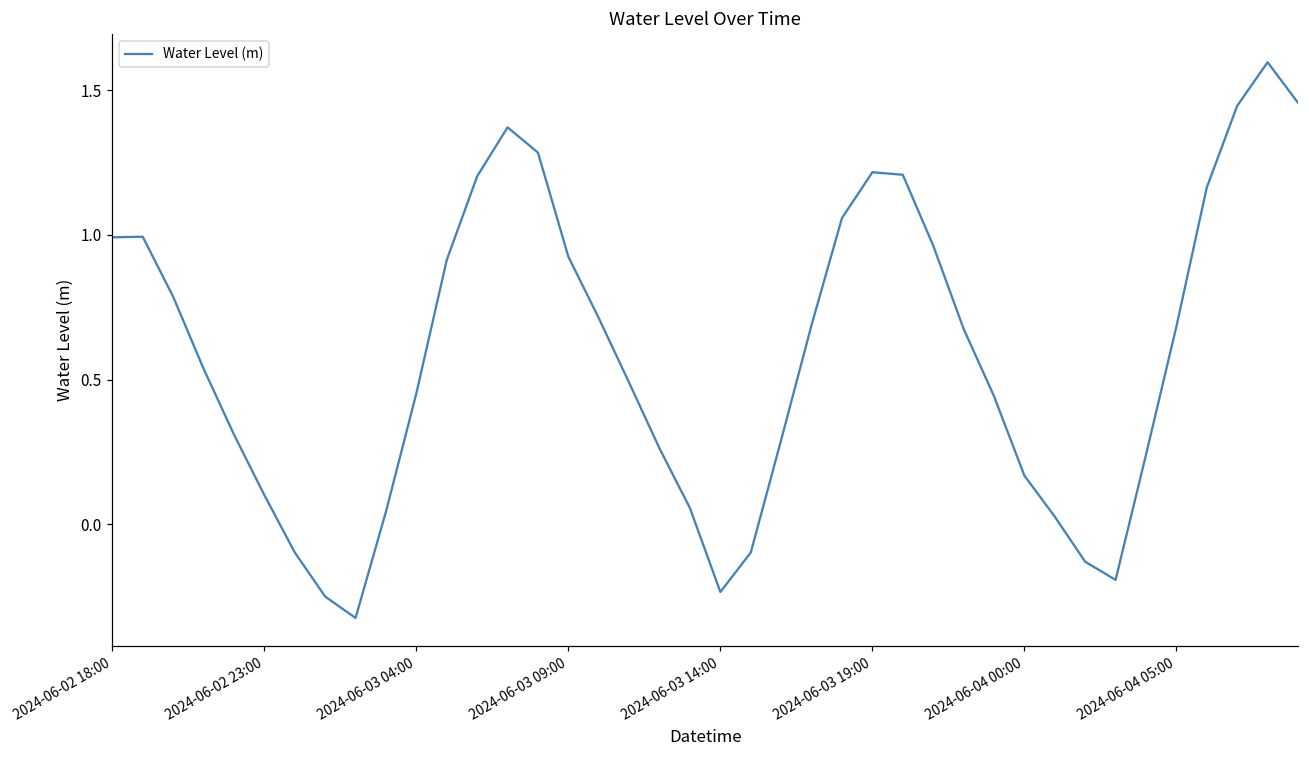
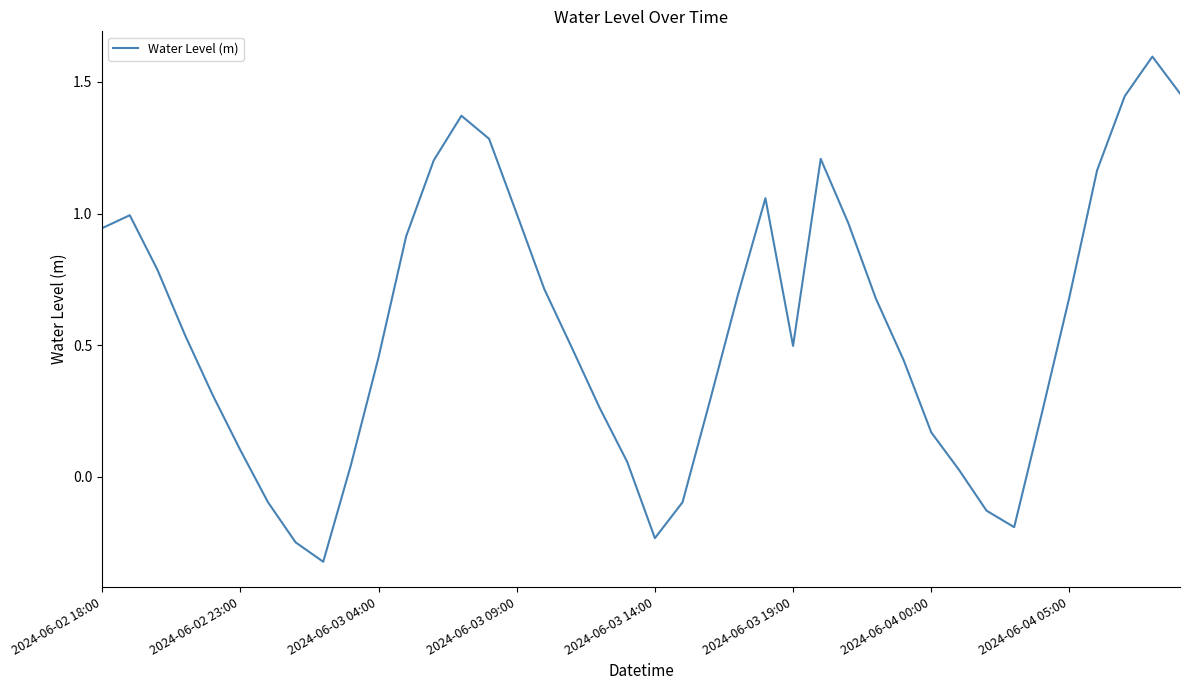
2024-06-02 18:00: 0.99 -> 0.94
2024-06-03 09:00: 0.92 -> 1.00
2024-06-03 19:00: 1.22 -> 0.50
